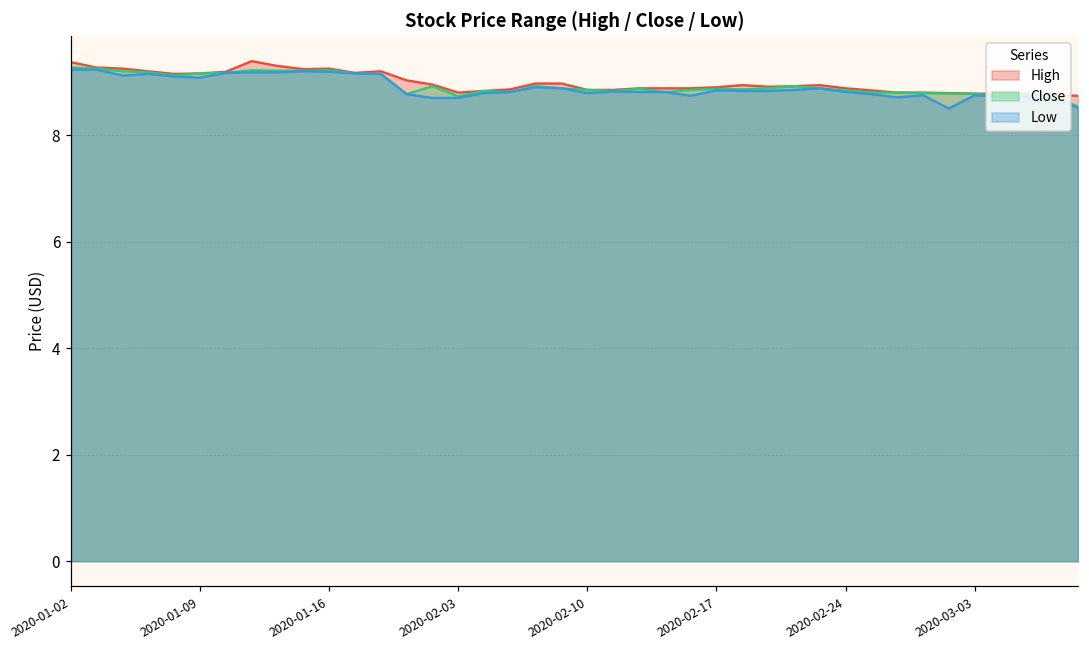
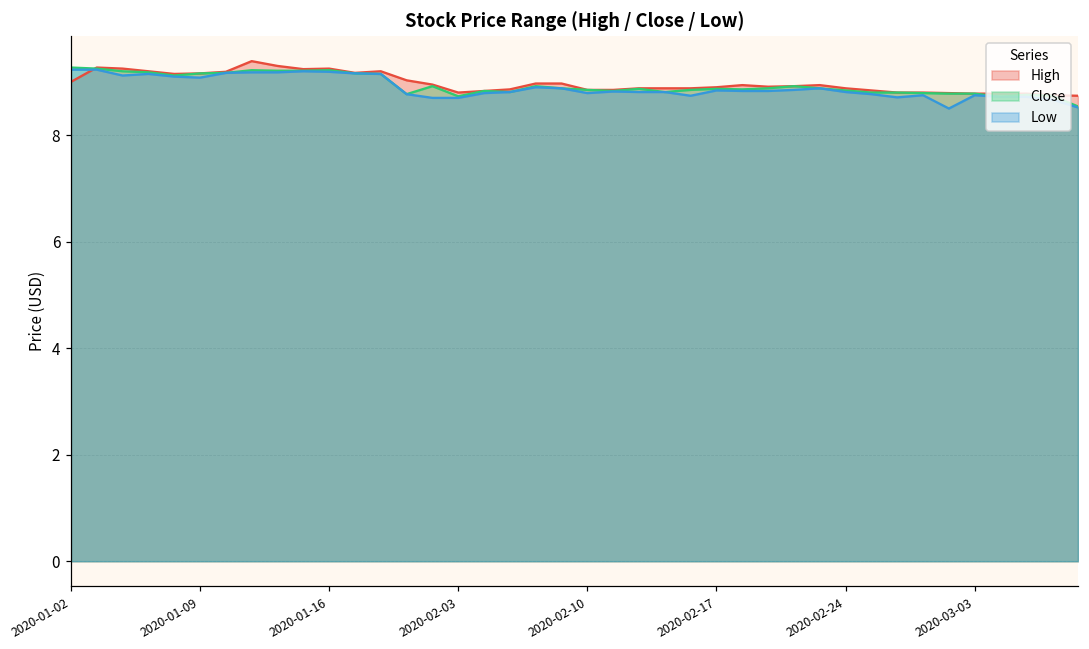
High, 2020-01-02: 9.4 -> 9.0
